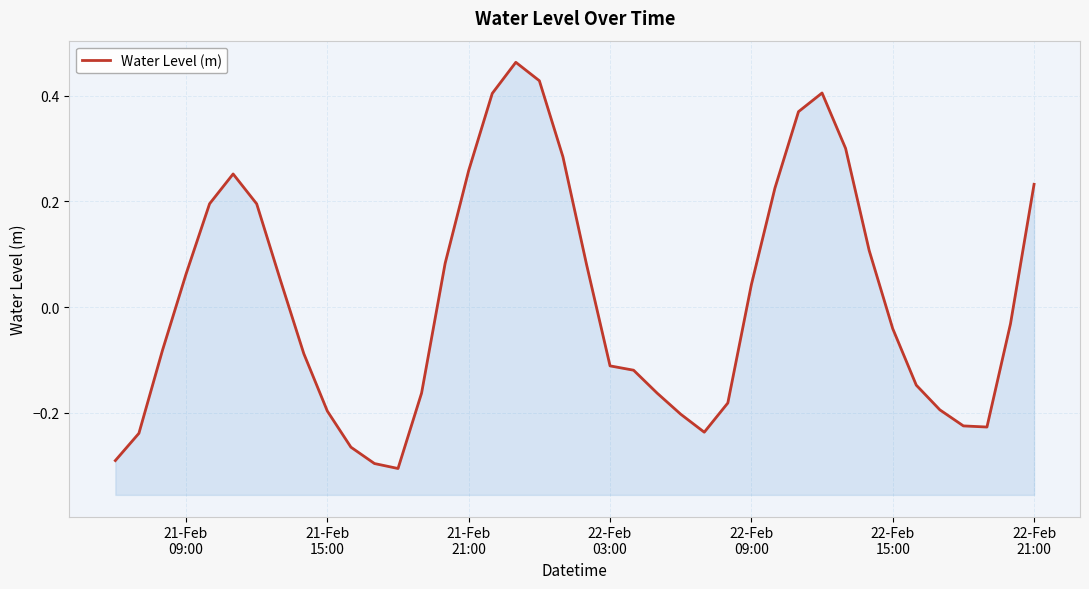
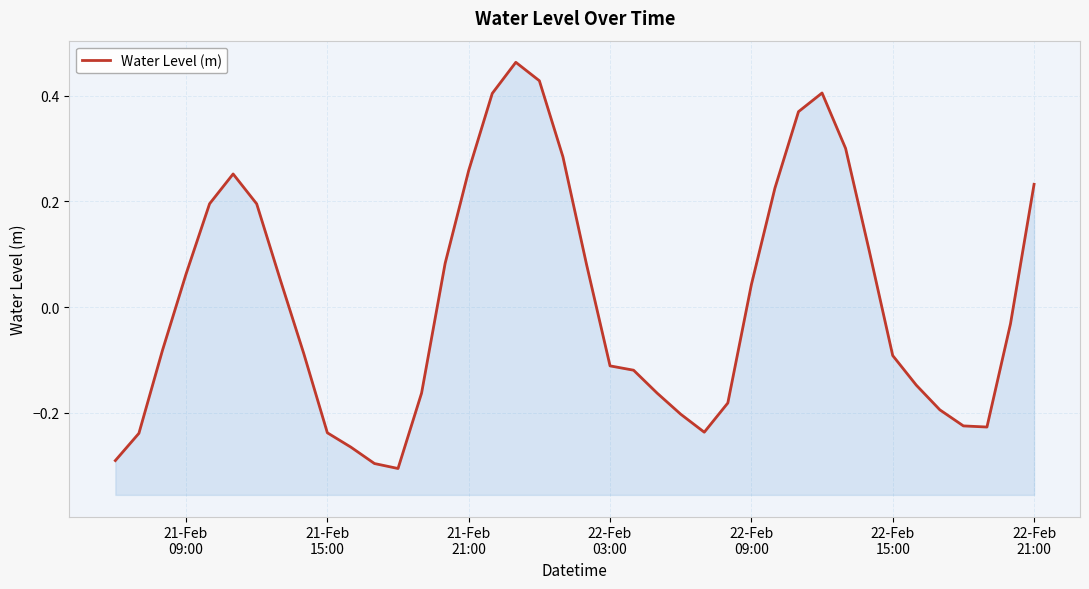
21-Feb 15:00: -0.20 -> -0.24
22-Feb 15:00: -0.04 -> -0.09
